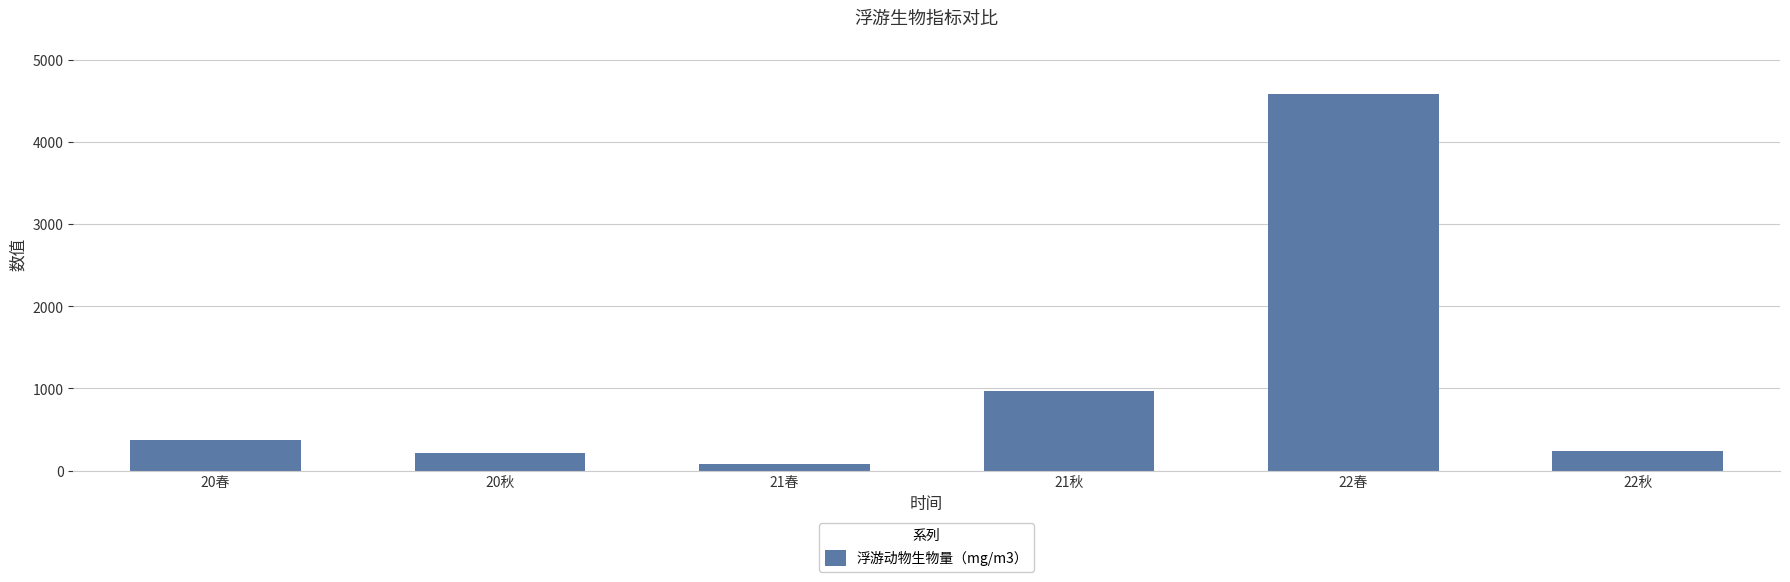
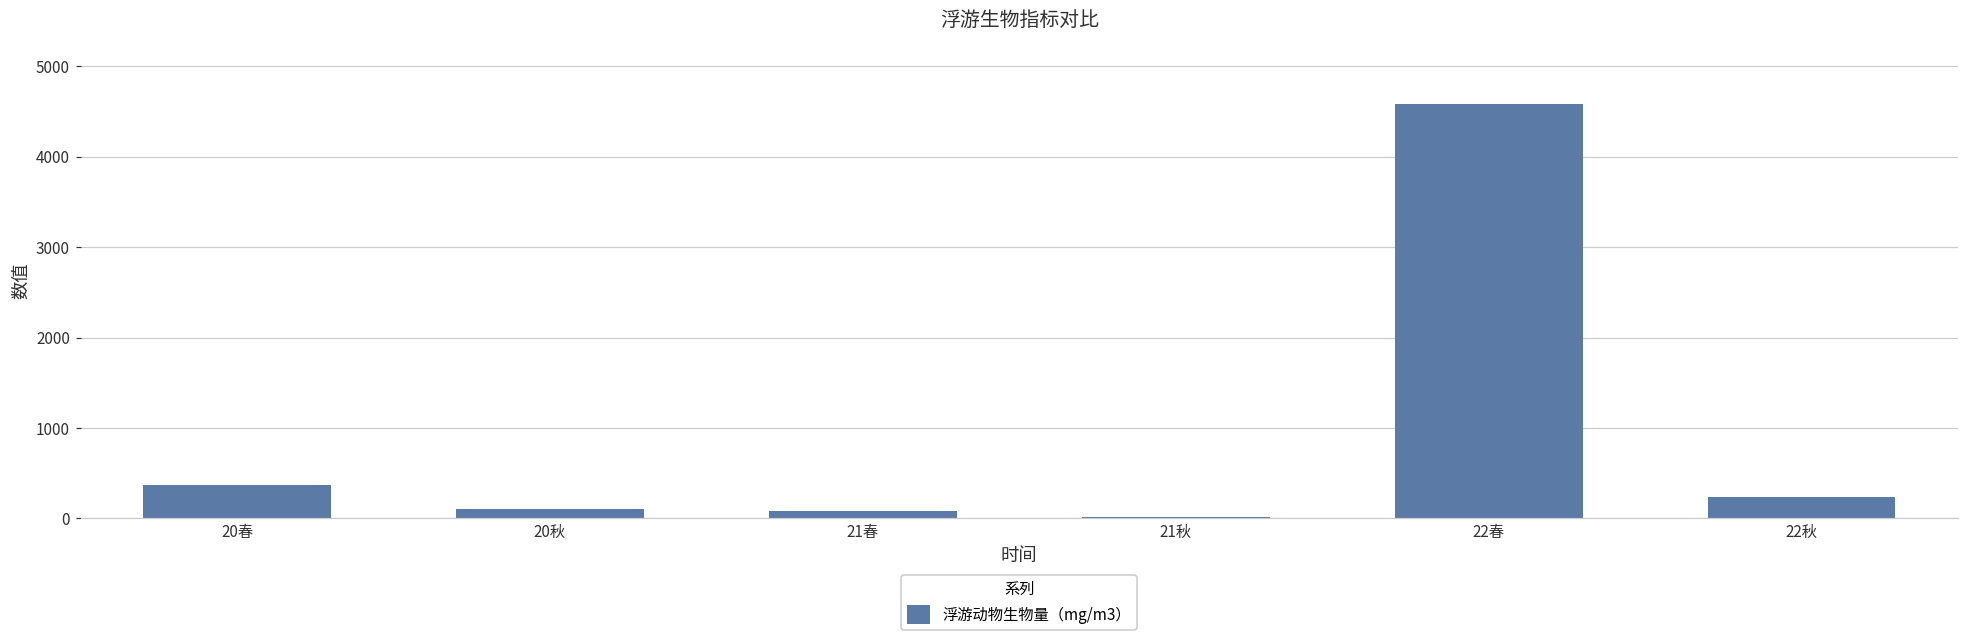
20秋: 200 -> 100
21秋: 1000 -> 0
